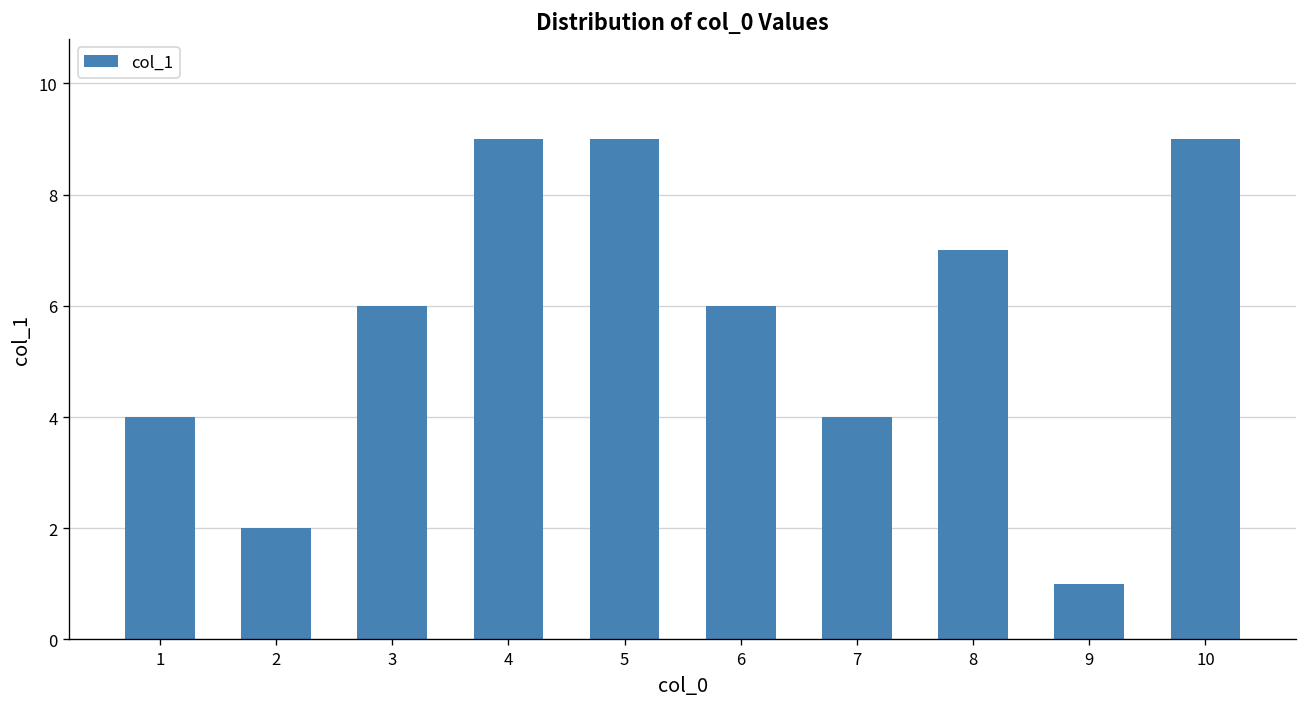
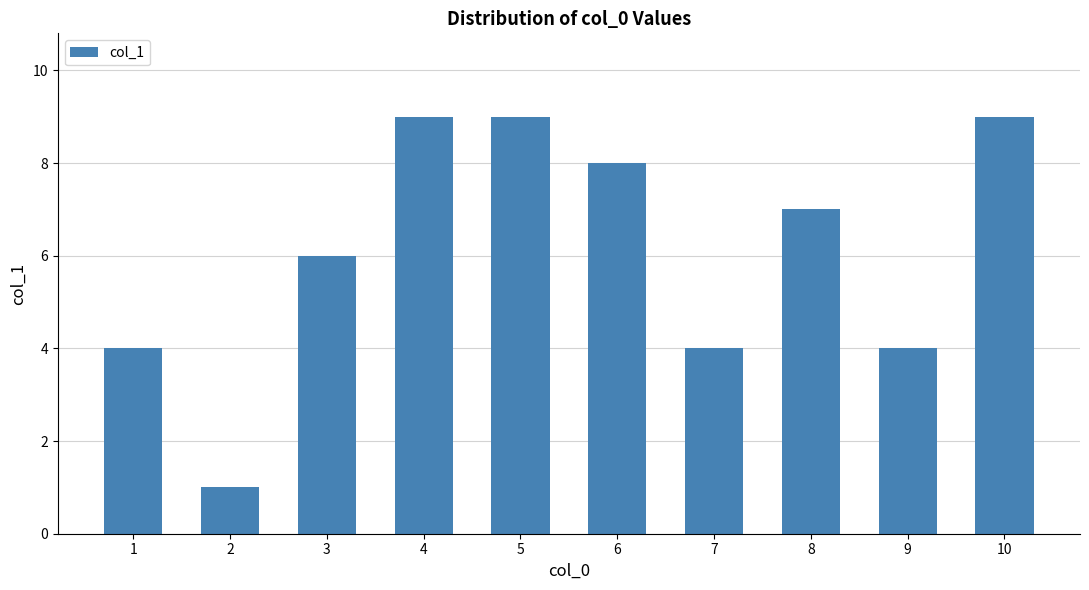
2: 2 -> 1
6: 6 -> 8
9: 1 -> 4
